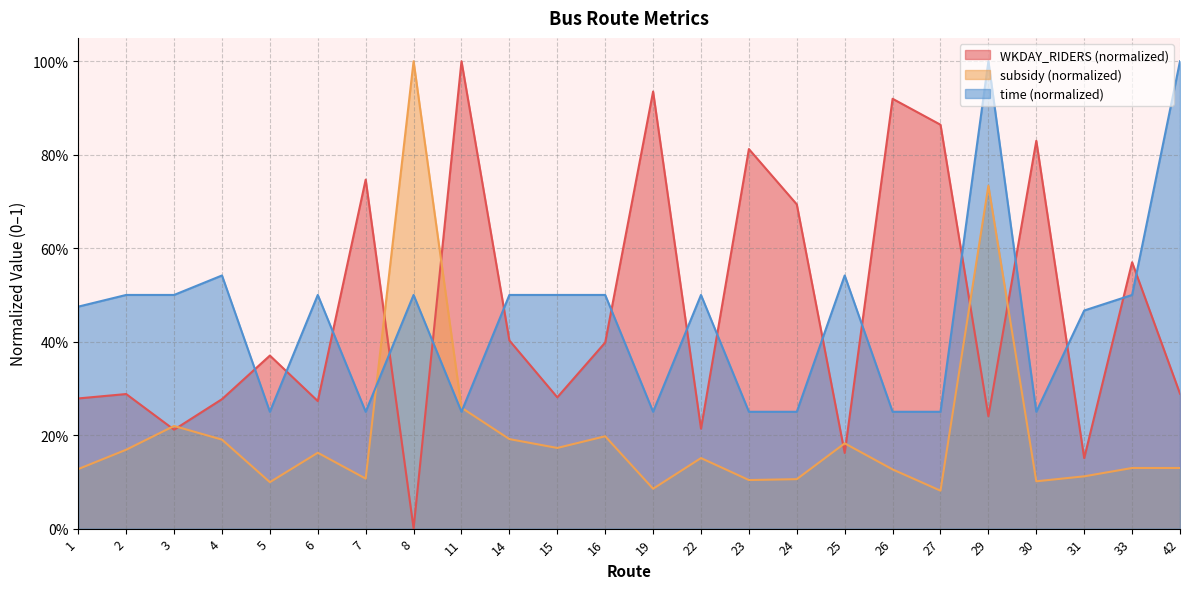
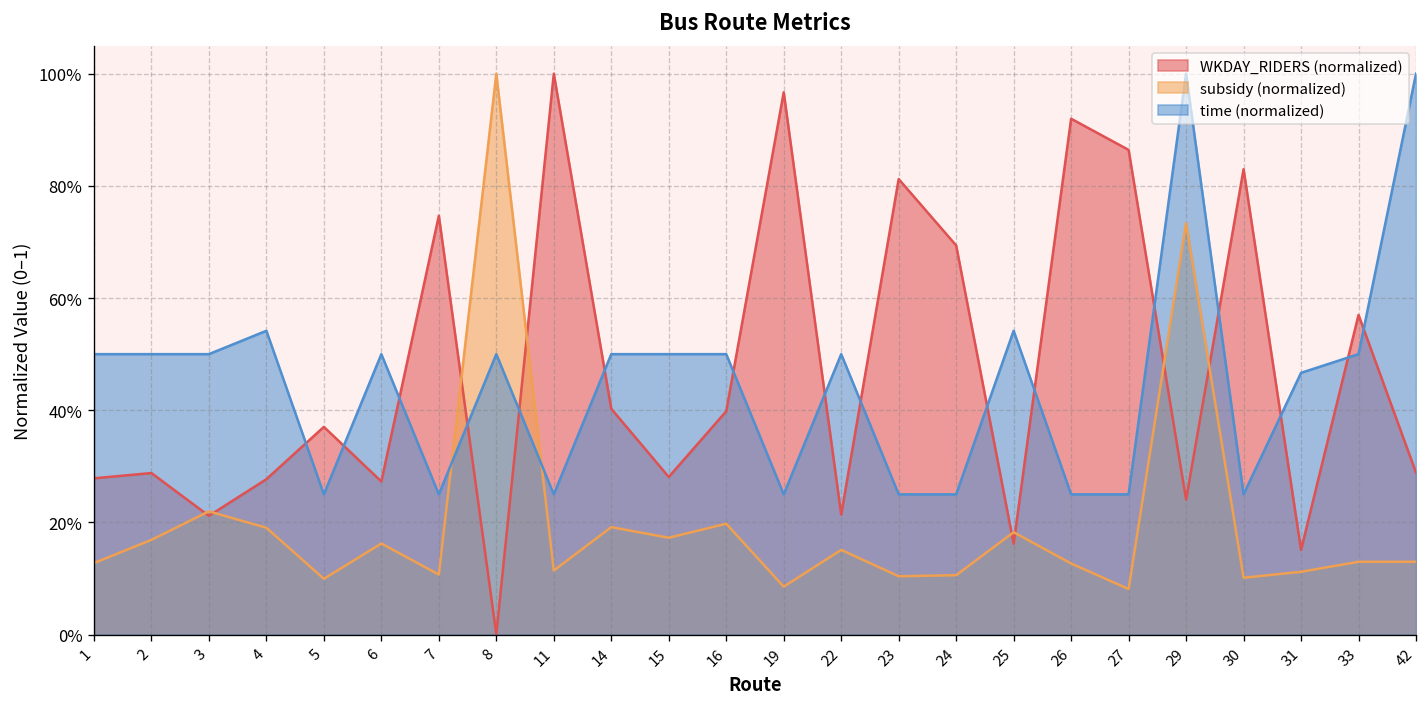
time (normalized), 1: 48% -> 50%
subsidy (normalized), 11: 26% -> 11%
WKDAY_RIDERS (normalized), 19: 94% -> 97%
